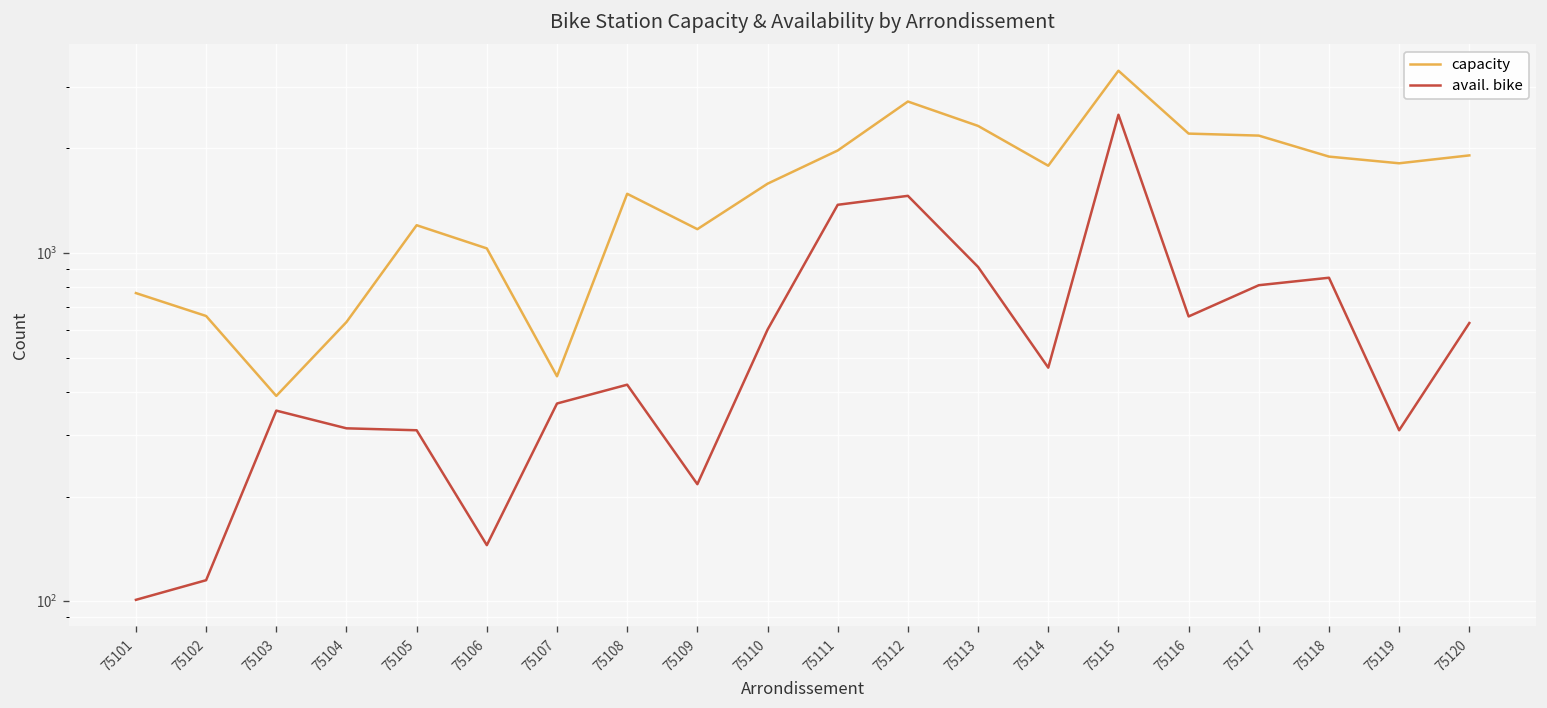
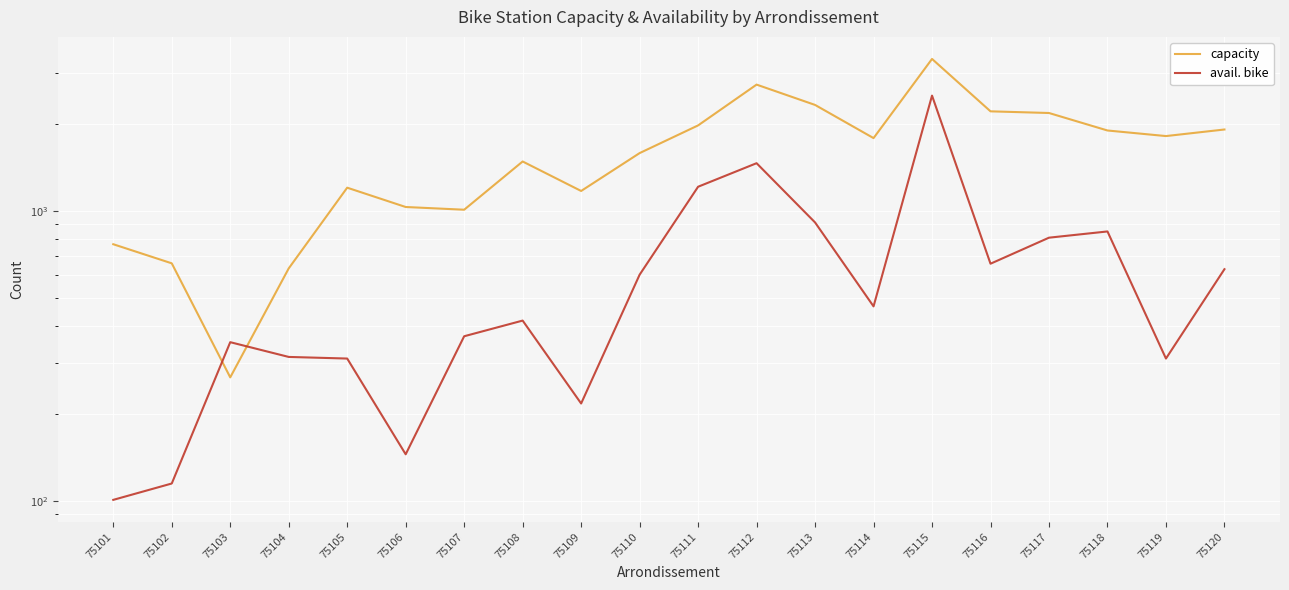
capacity, 75103: 390 -> 270
capacity, 75107: 440 -> 1010
avail. bike, 75111: 1400 -> 1210
